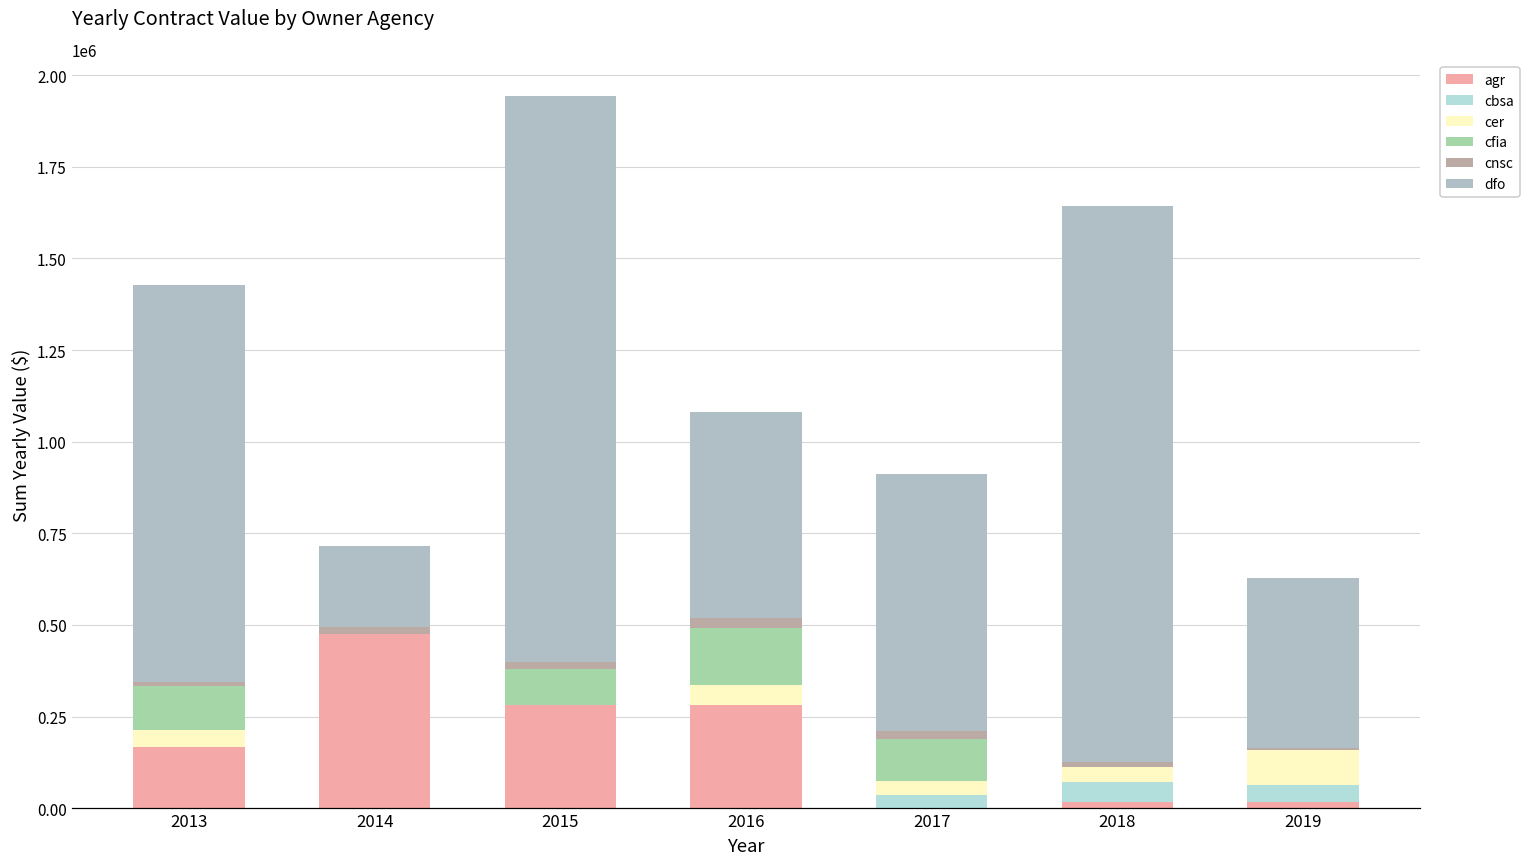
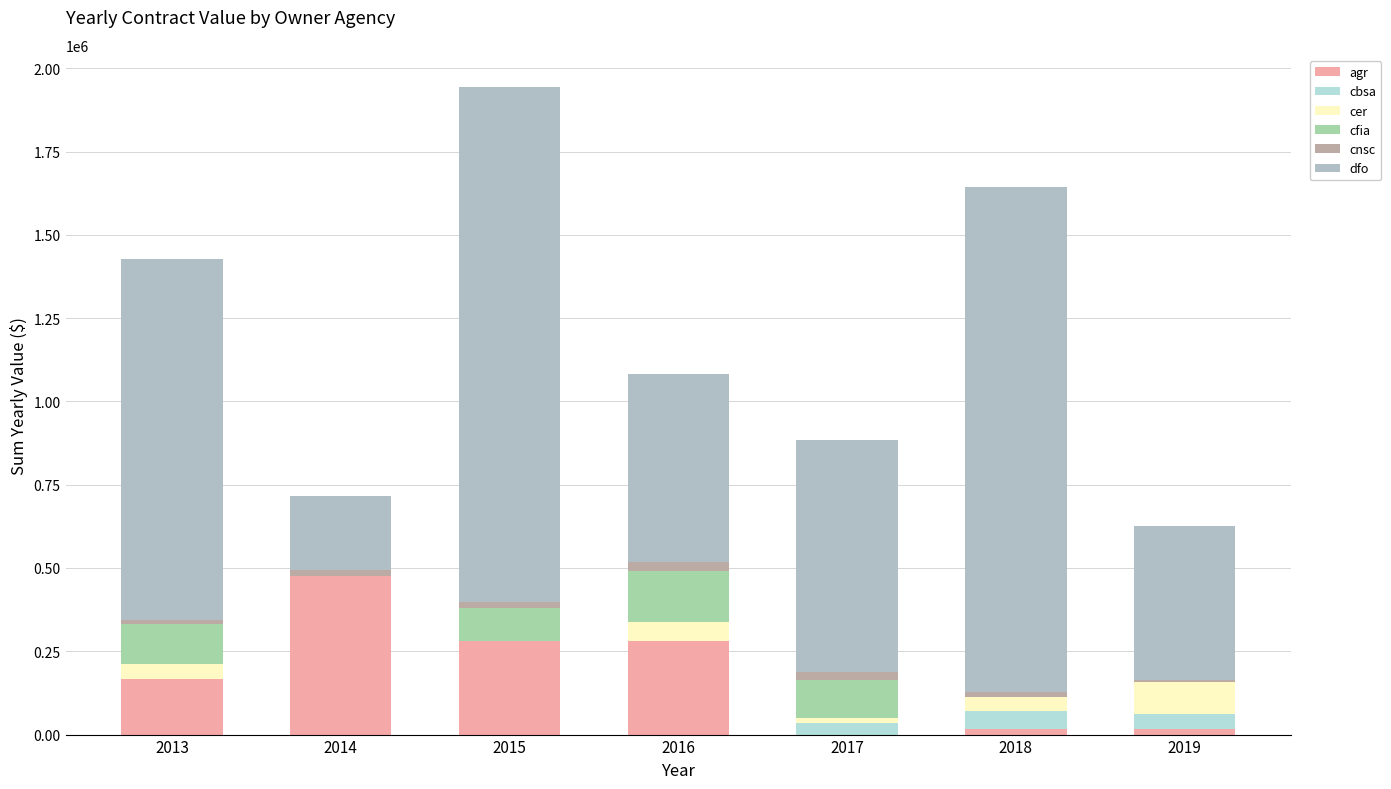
cer, 2017: 40000 -> 10000
